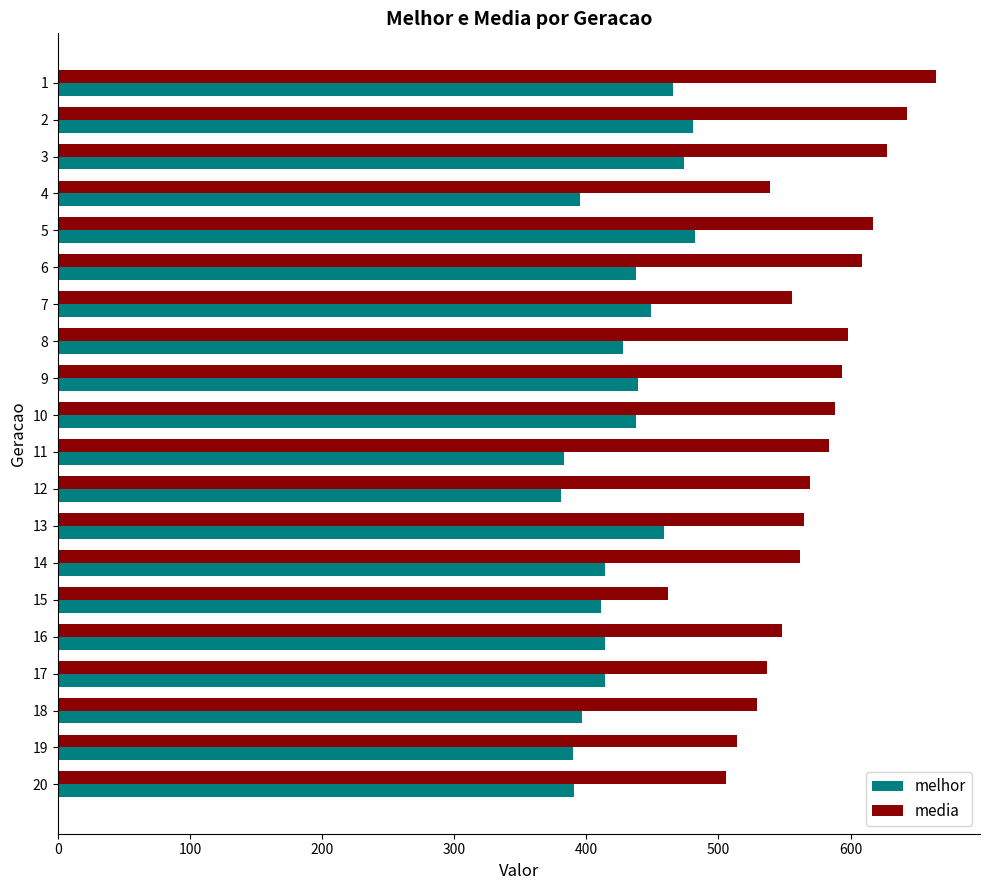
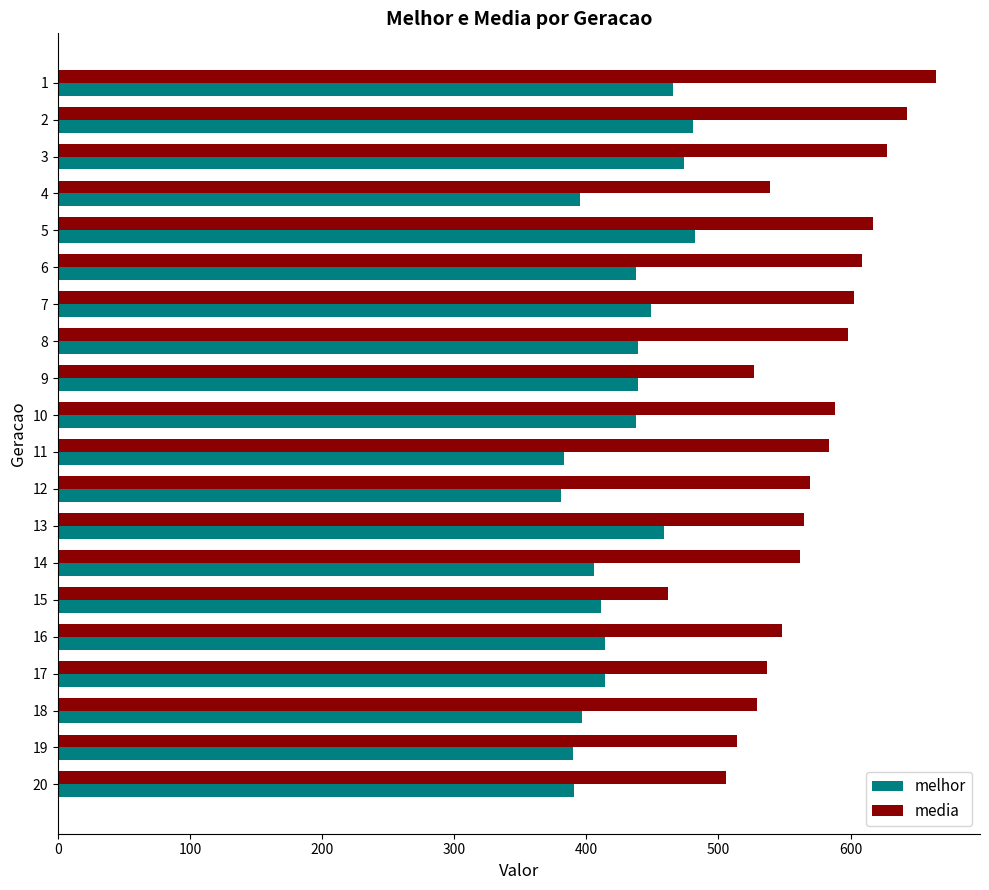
media, 7: 556 -> 603
melhor, 8: 428 -> 439
media, 9: 594 -> 527
melhor, 14: 414 -> 406
